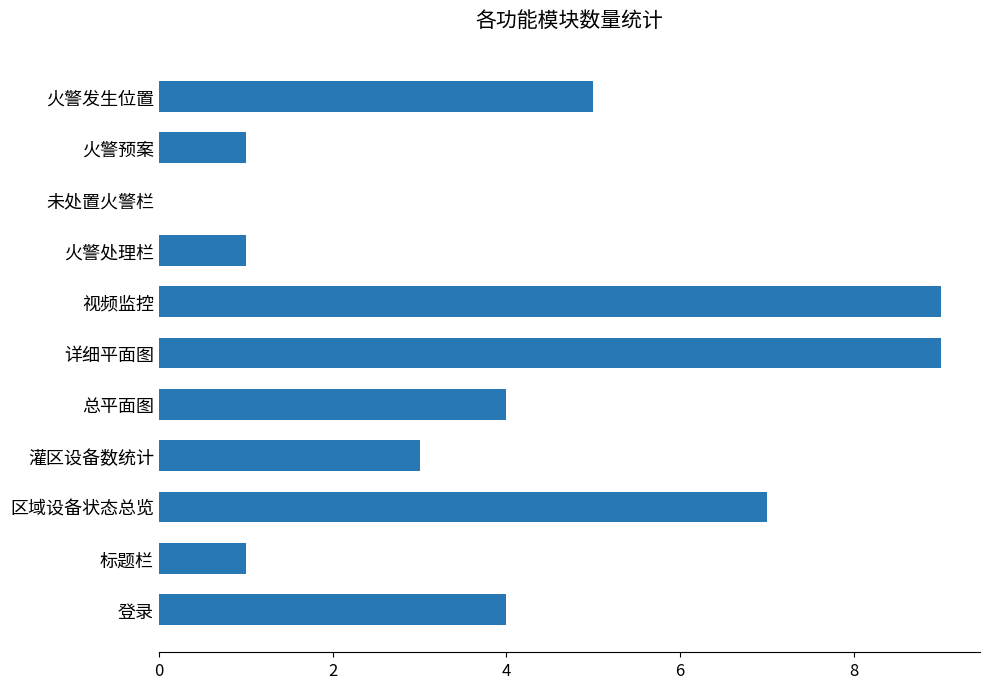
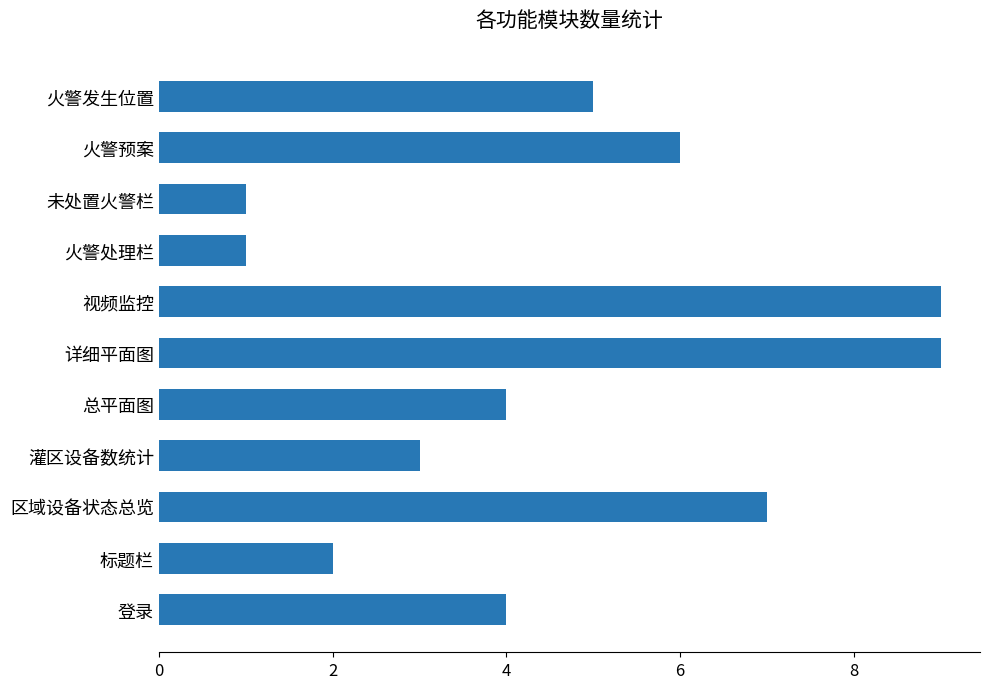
火警预案: 1 -> 6
未处置火警栏: 0 -> 1
标题栏: 1 -> 2
